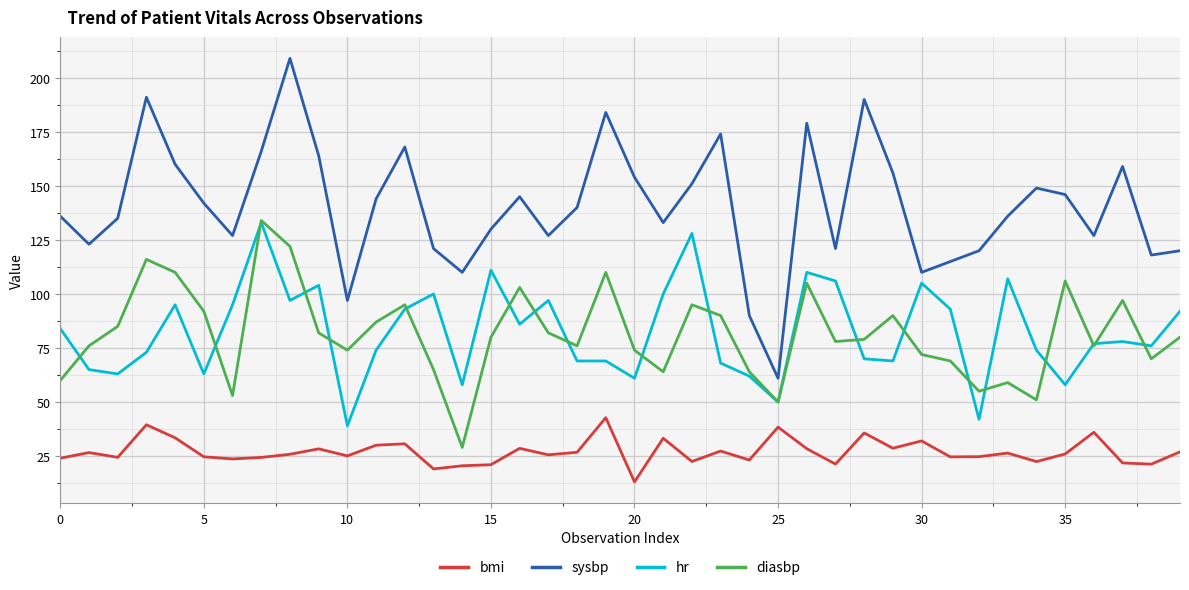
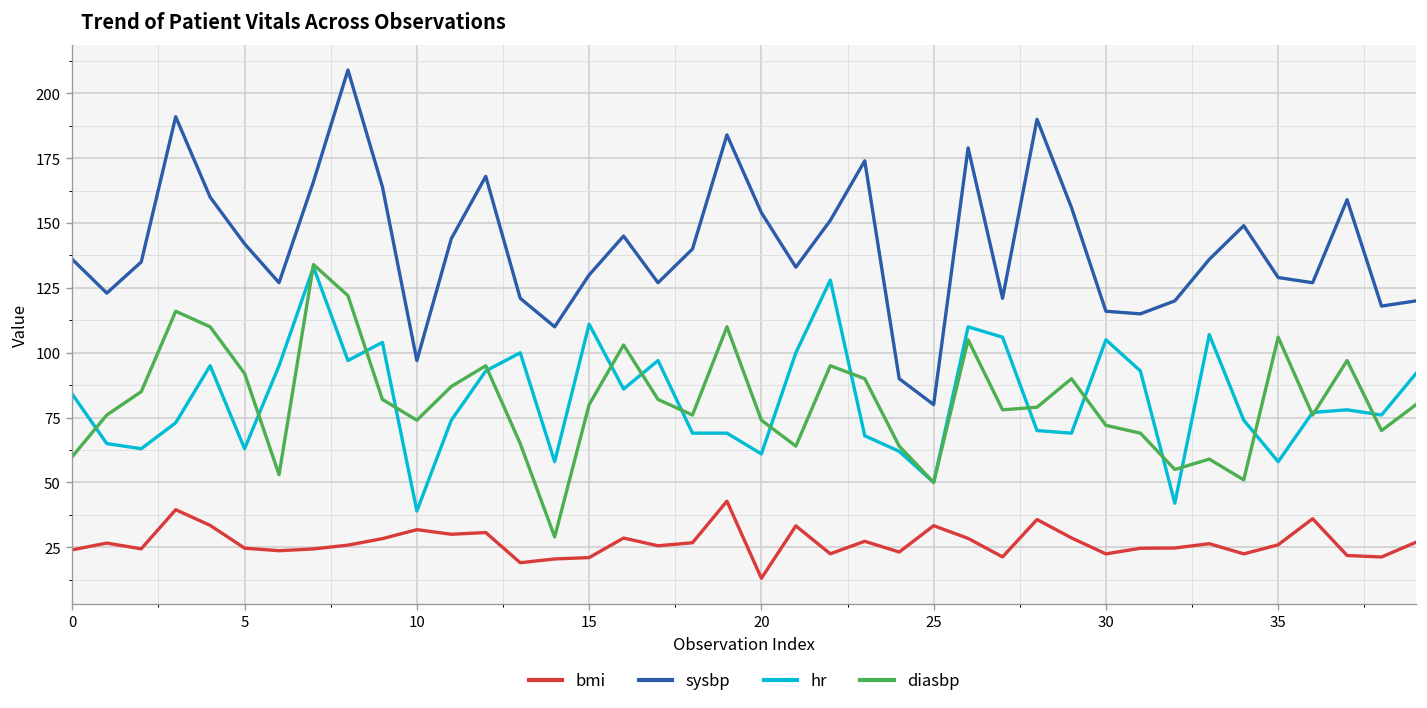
bmi, 10: 25 -> 32
bmi, 25: 38 -> 33
sysbp, 25: 61 -> 80
bmi, 30: 32 -> 22
sysbp, 30: 110 -> 116
sysbp, 35: 146 -> 129
